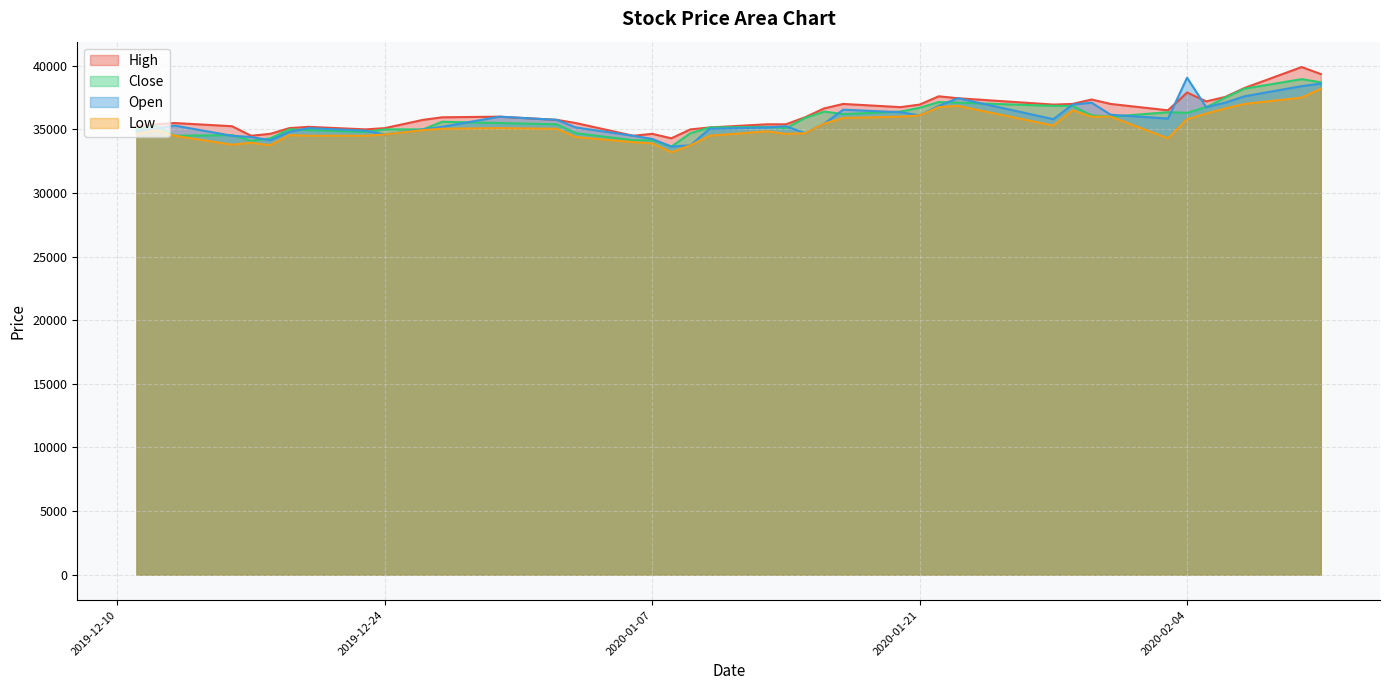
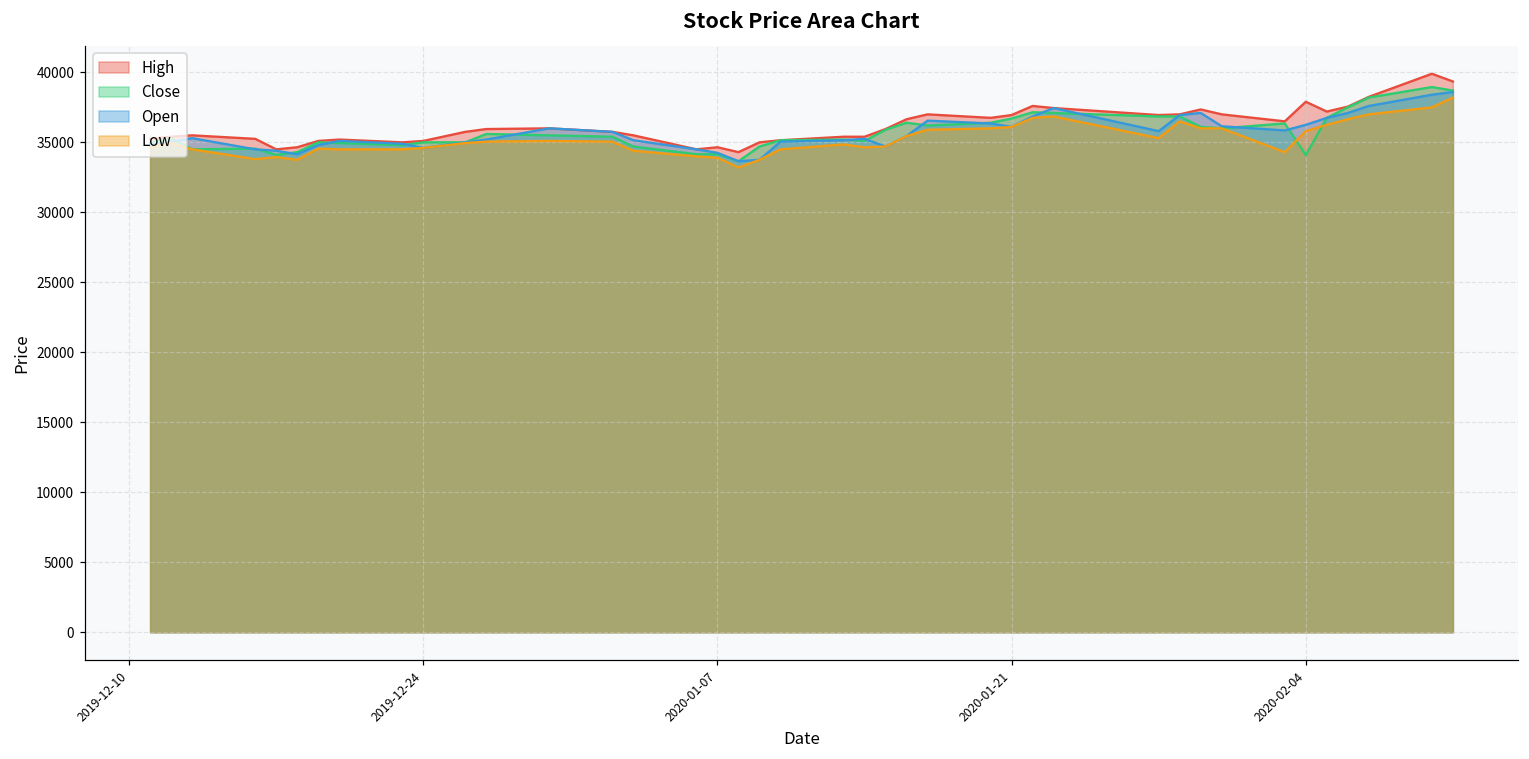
Close, 2020-02-04: 36300 -> 34100
Open, 2020-02-04: 39100 -> 36300
